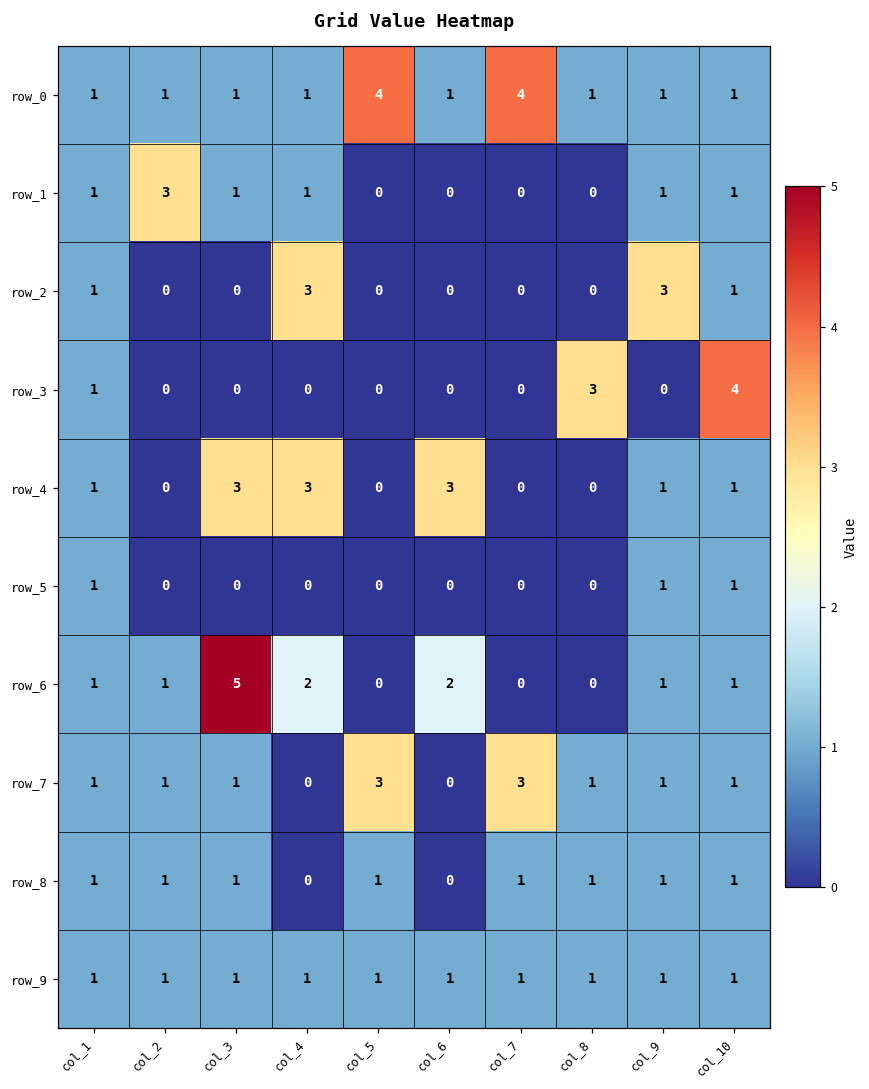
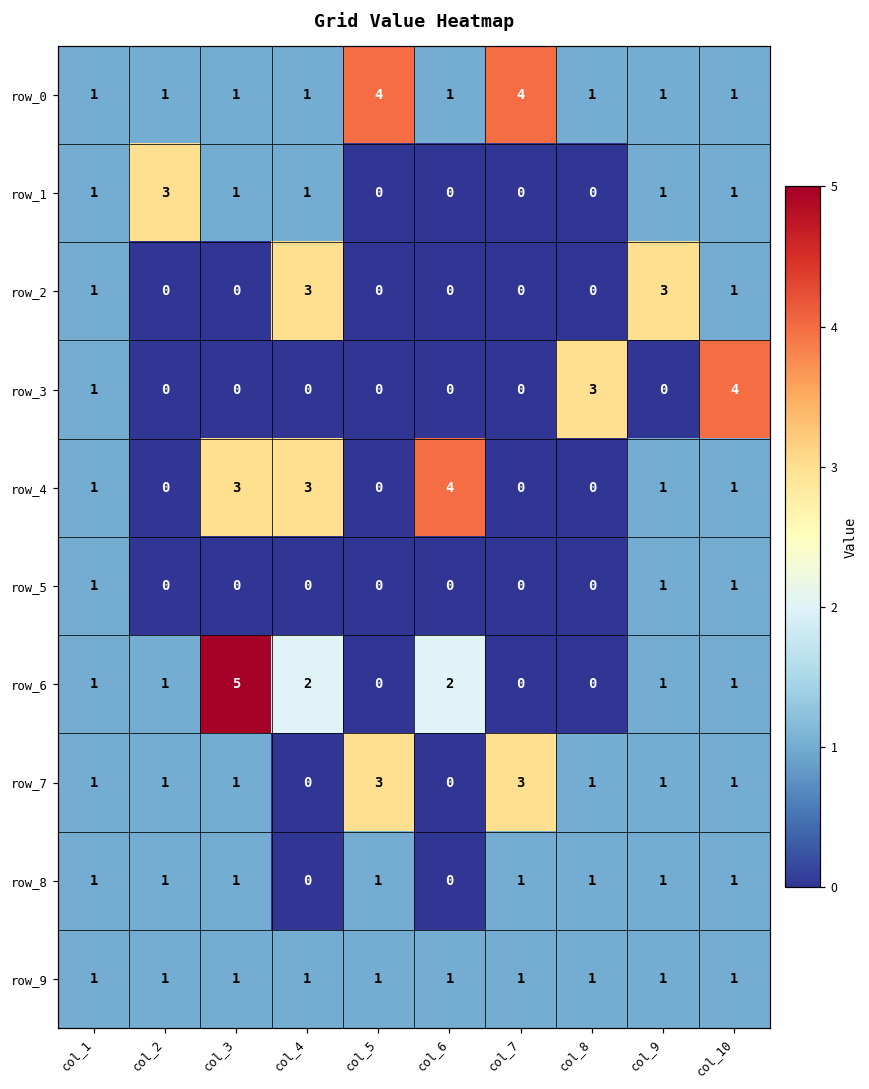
row_4, col_6: 3 -> 4
